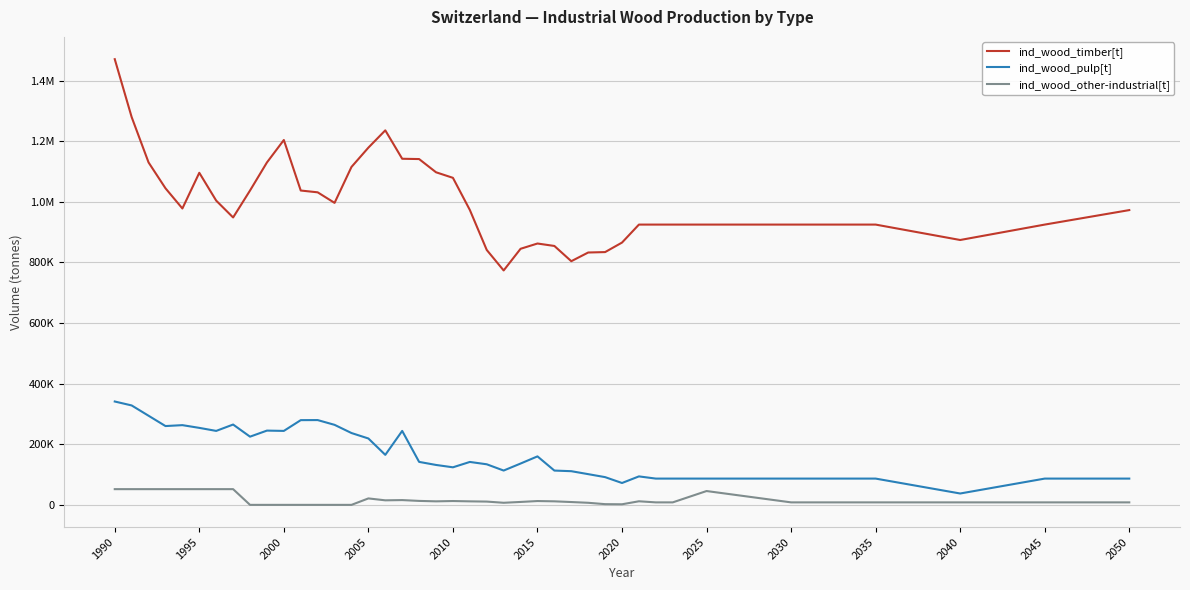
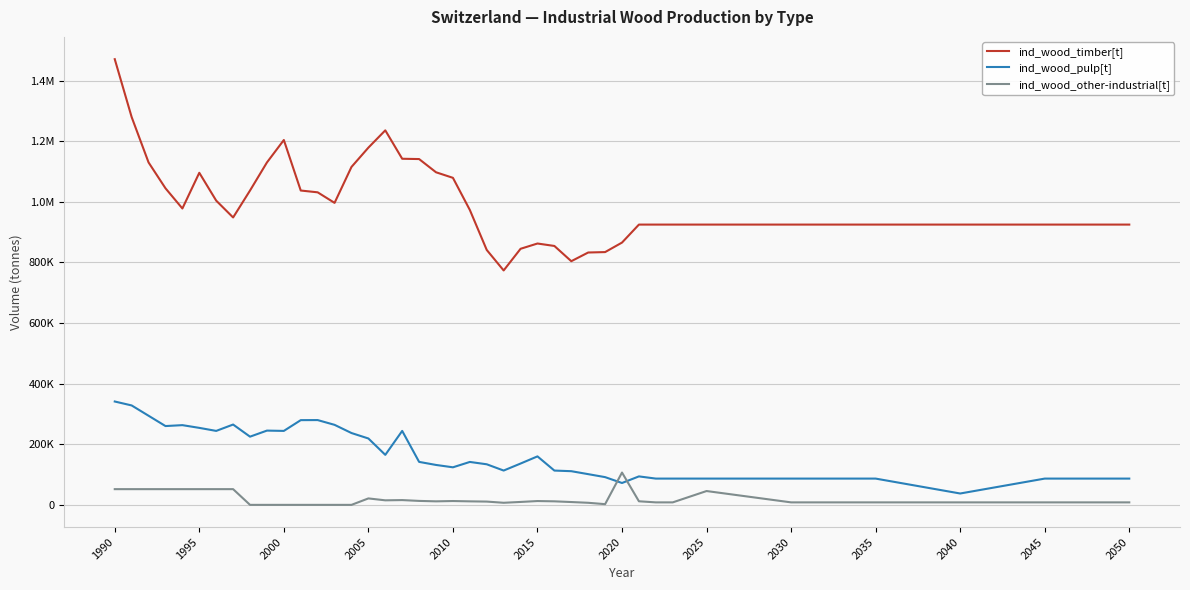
ind_wood_other-industrial[t], 2020: 0 -> 110000
ind_wood_timber[t], 2040: 870000 -> 920000
ind_wood_timber[t], 2050: 970000 -> 920000
